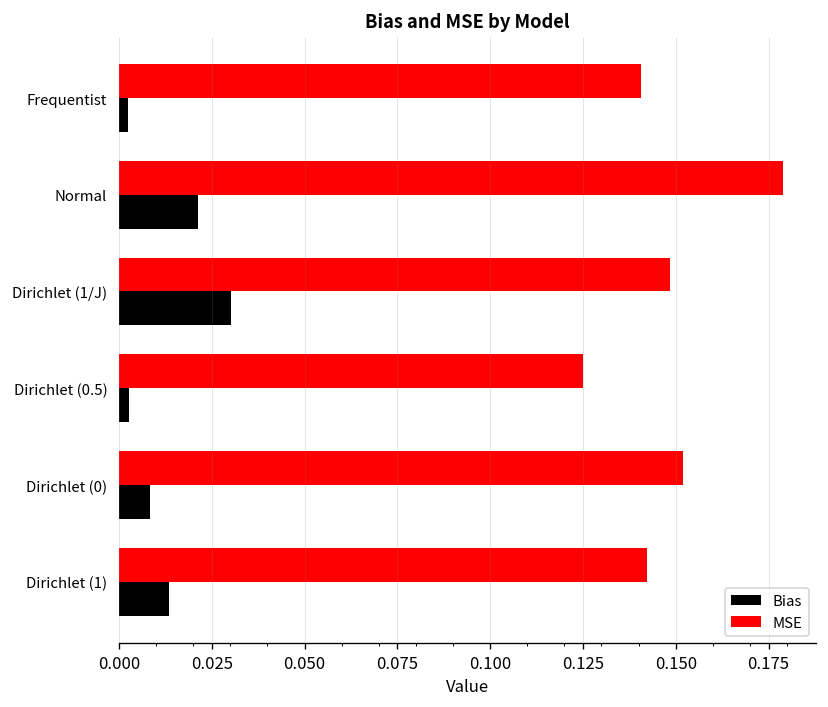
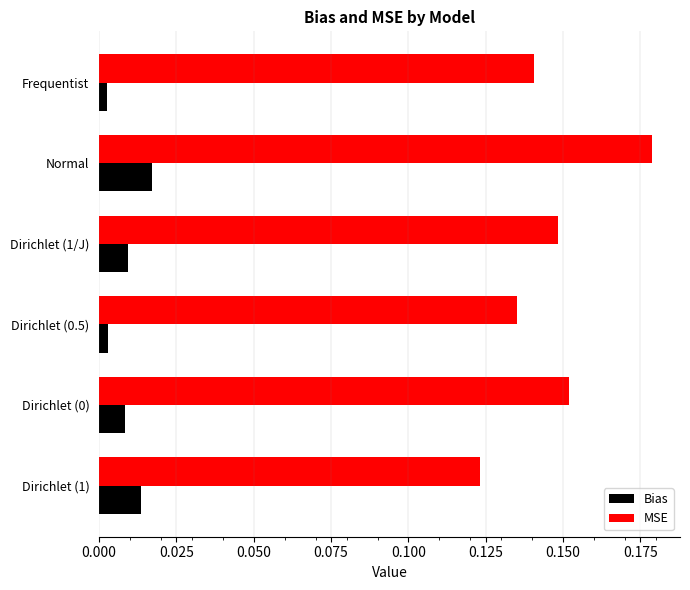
Bias, Normal: 0.021 -> 0.017
Bias, Dirichlet (1/J): 0.030 -> 0.009
MSE, Dirichlet (0.5): 0.125 -> 0.135
MSE, Dirichlet (1): 0.142 -> 0.123
